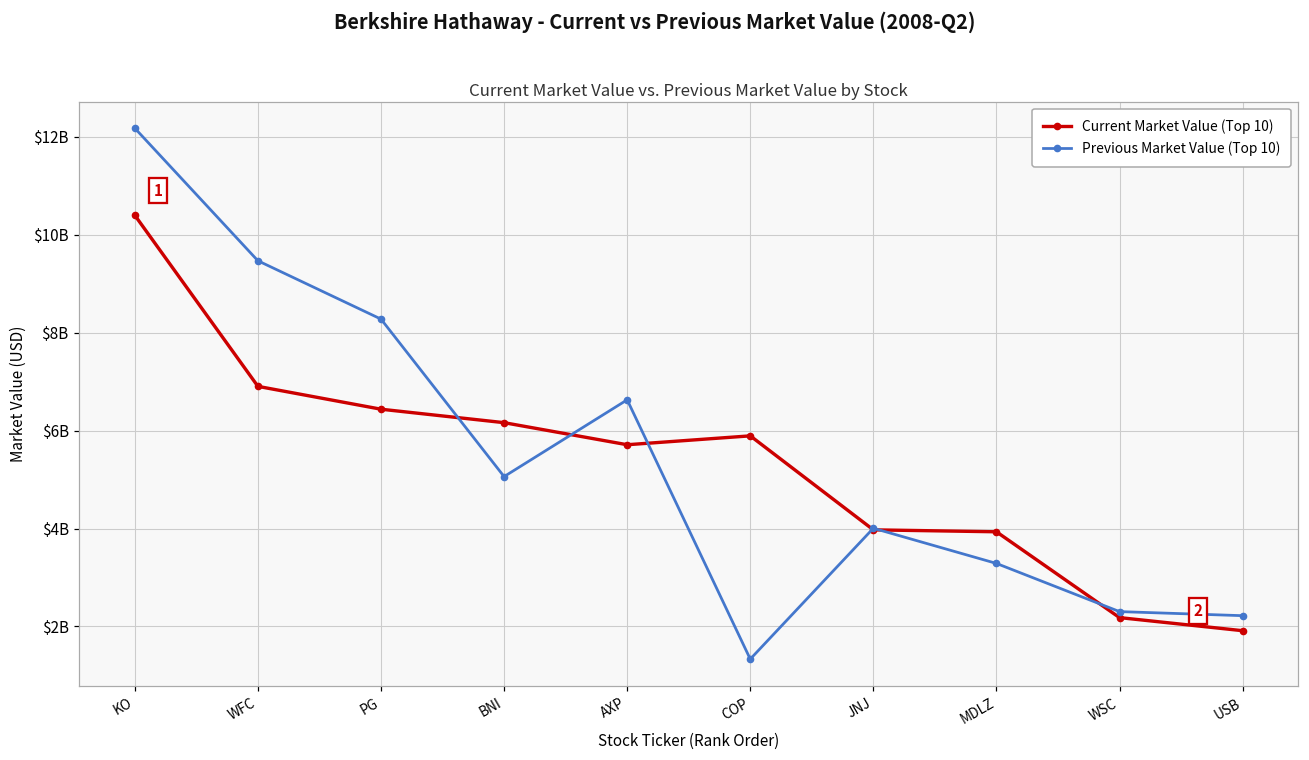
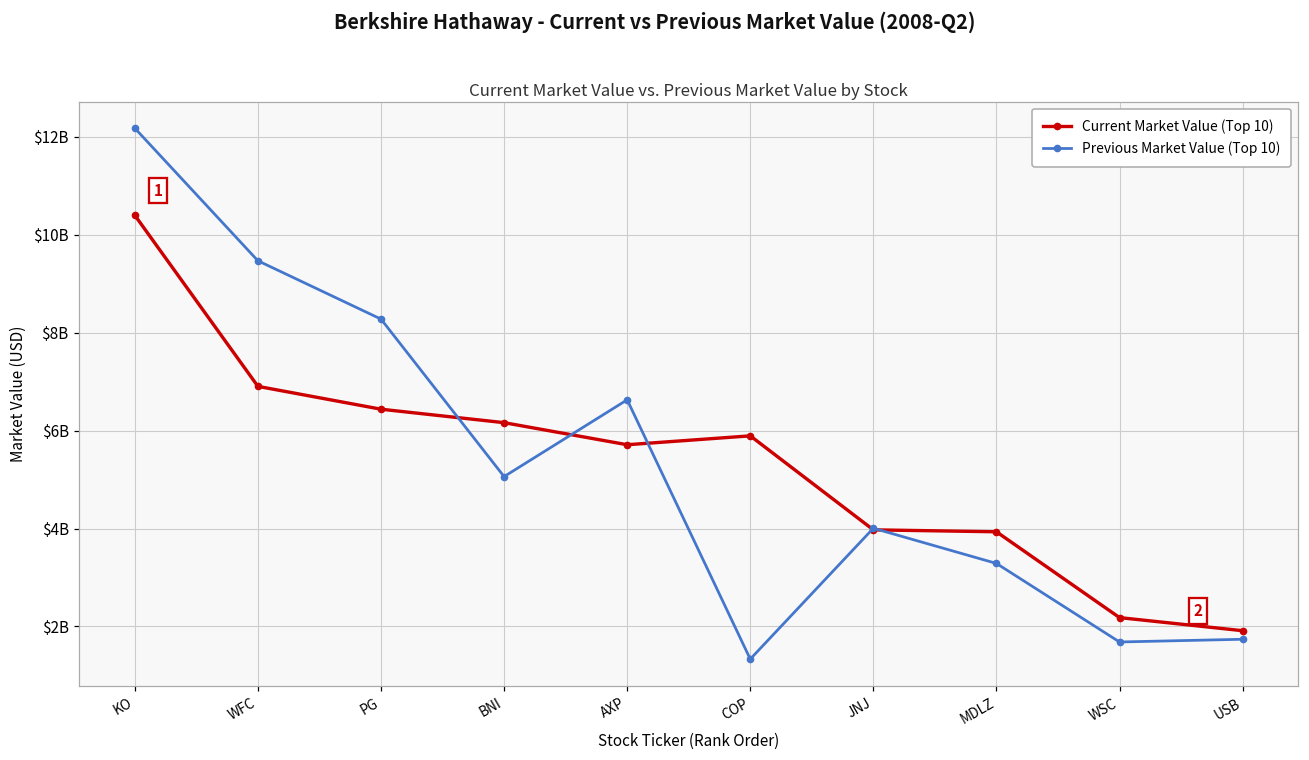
Previous Market Value (Top 10), WSC: $2300000000 -> $1700000000
Previous Market Value (Top 10), USB: $2200000000 -> $1700000000
